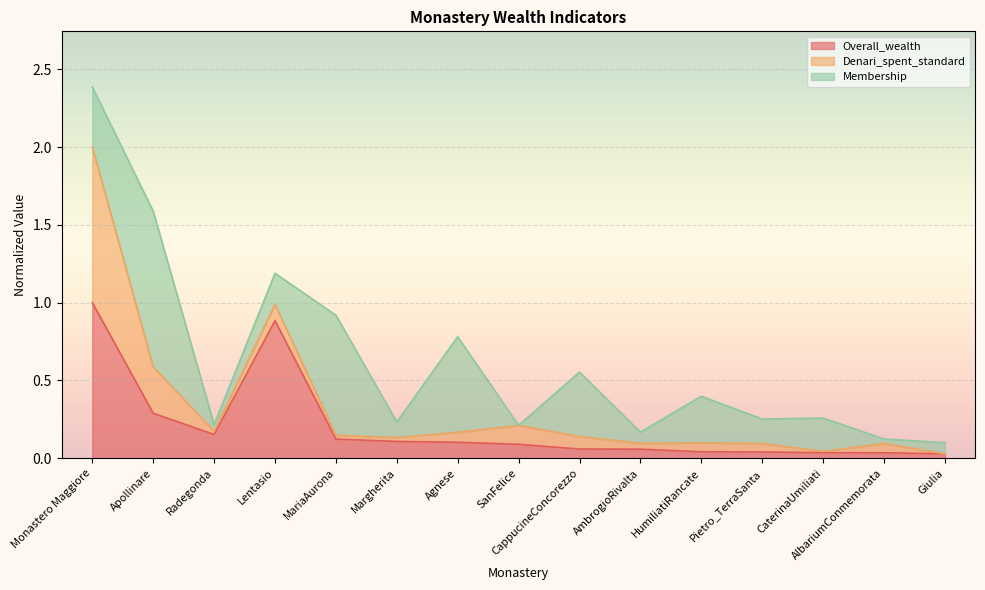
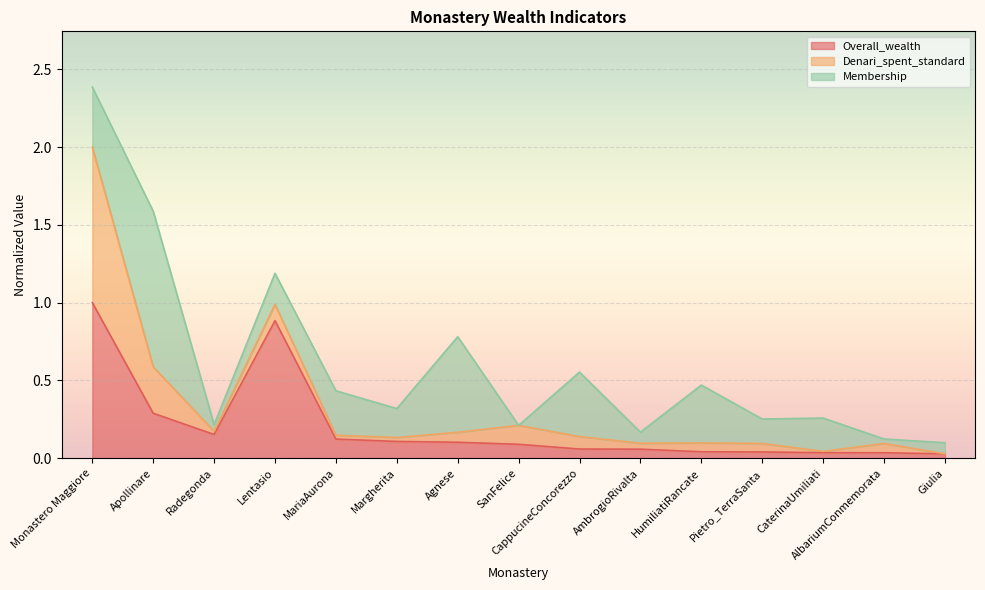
Membership, MariaAurona: 0.77 -> 0.29
Membership, Margherita: 0.10 -> 0.19
Membership, HumiliatiRancate: 0.30 -> 0.37
